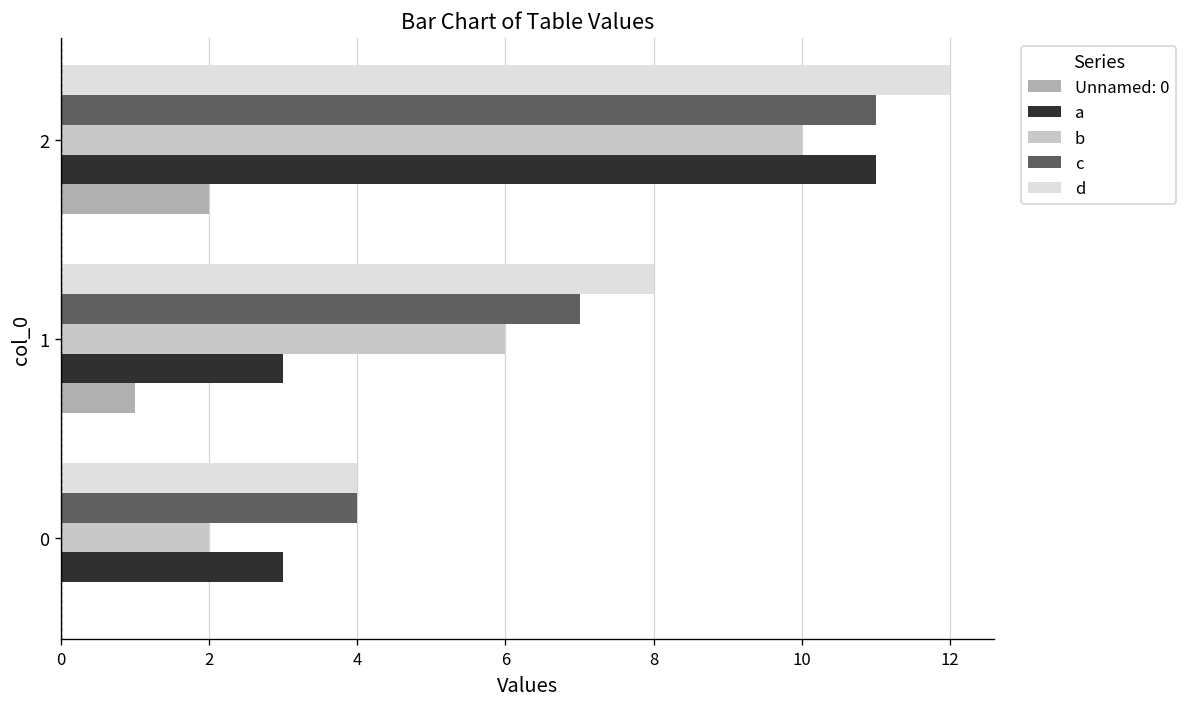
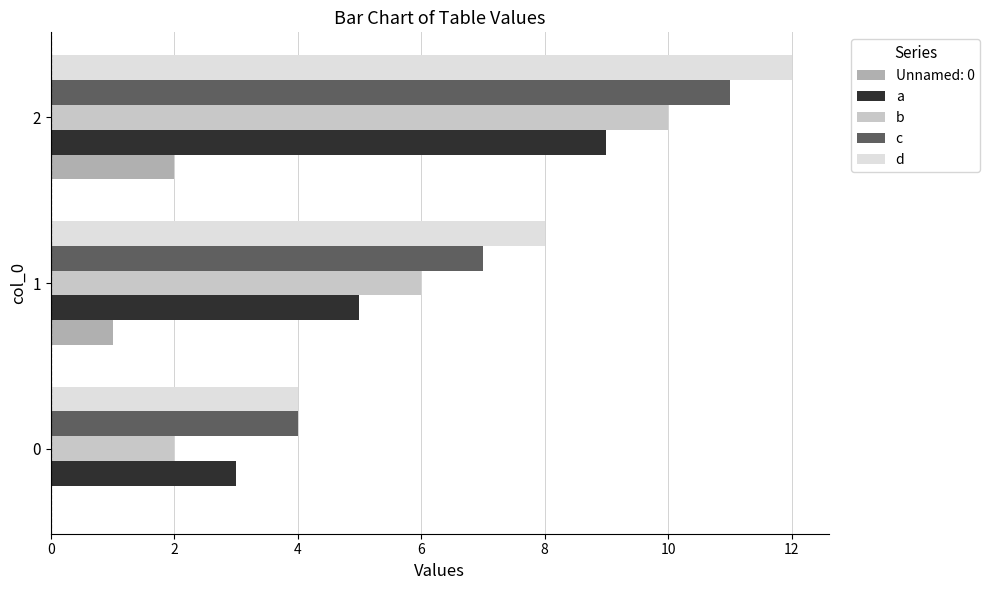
a, 2: 11 -> 9
a, 1: 3 -> 5
